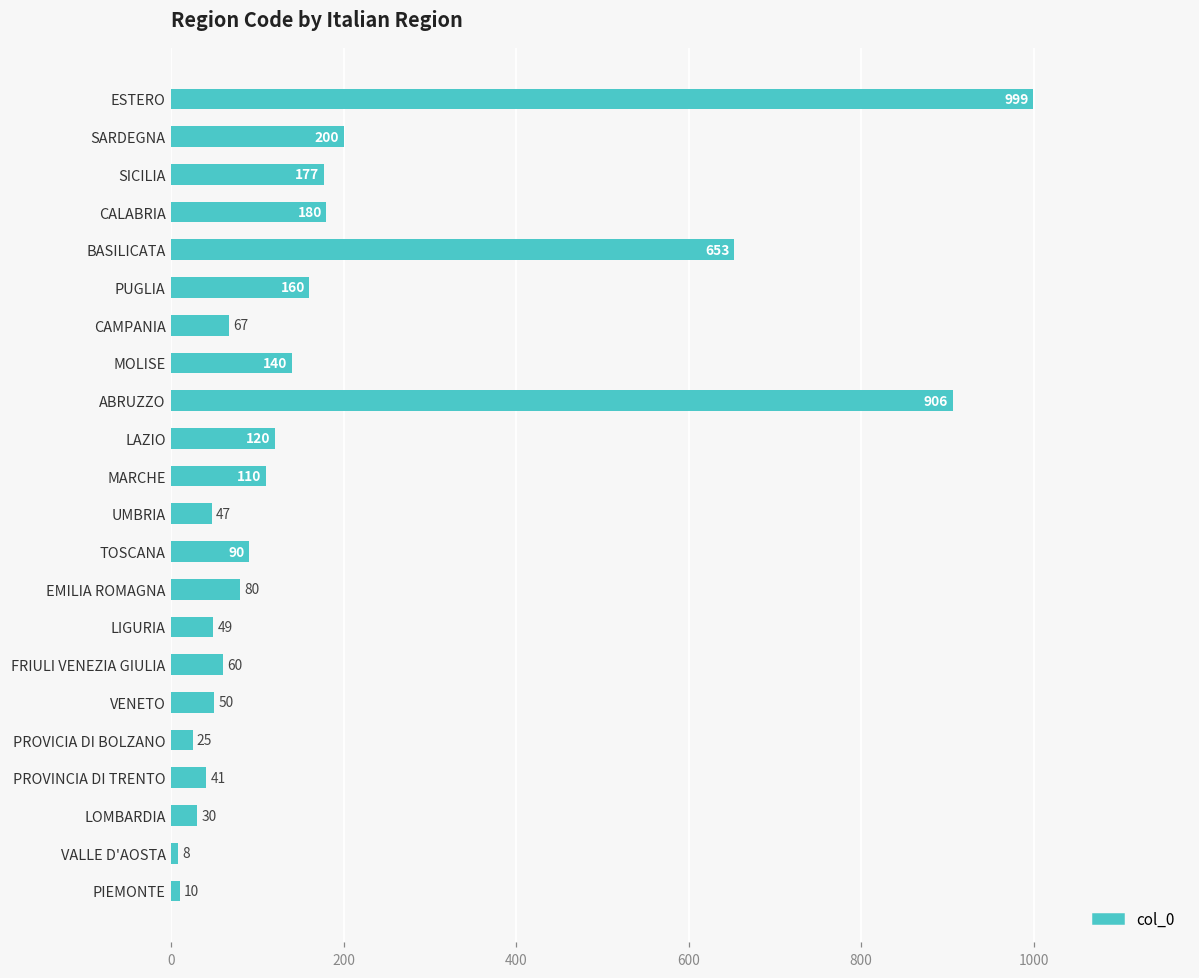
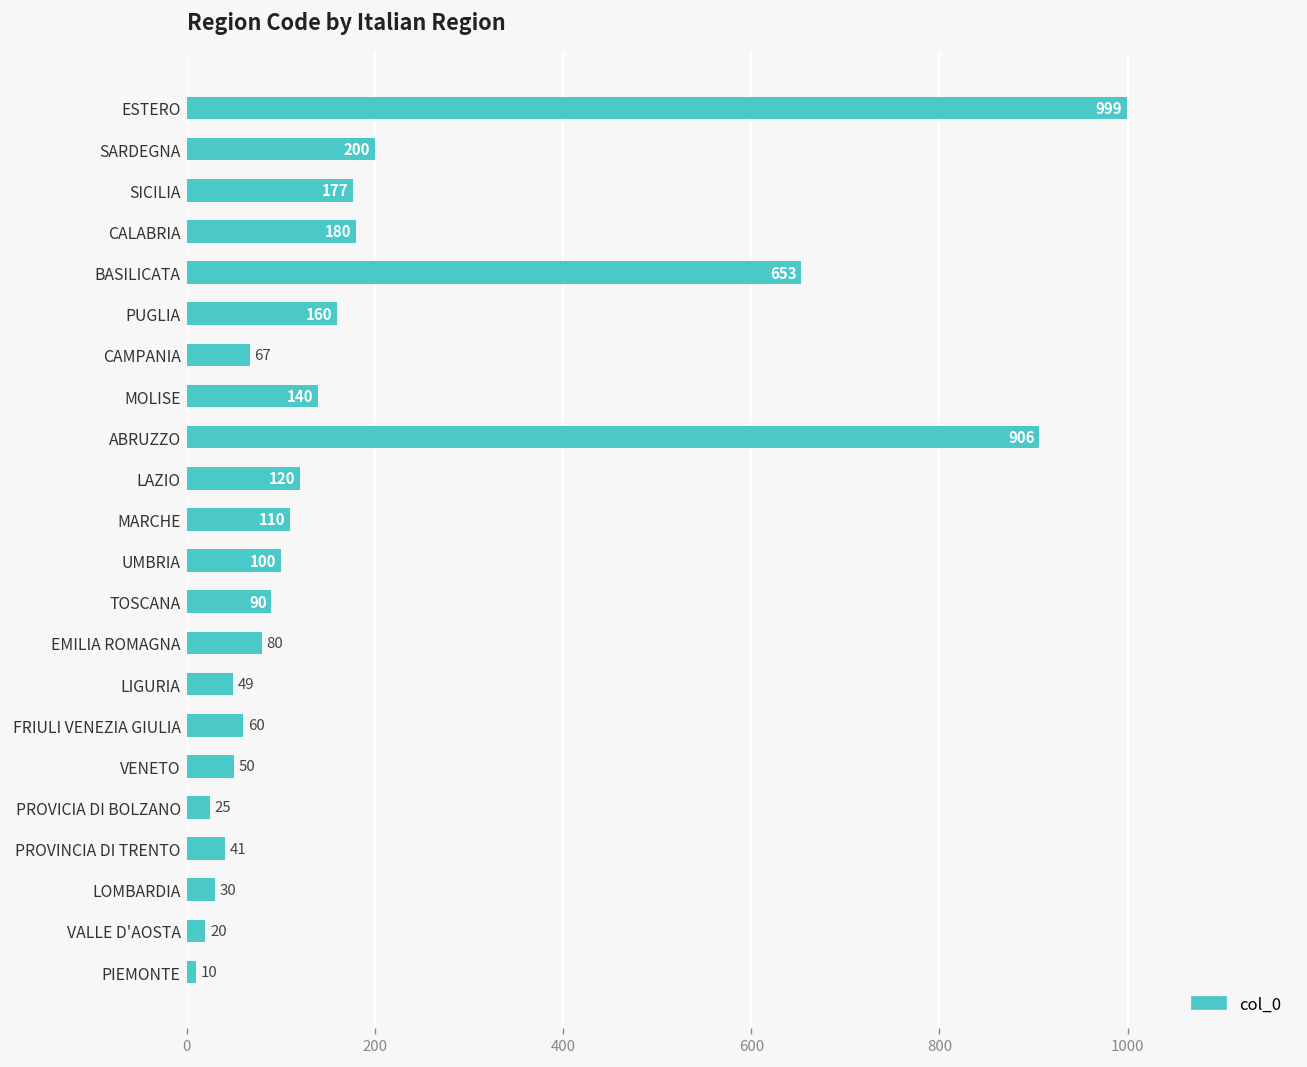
UMBRIA: 47 -> 100
VALLE D'AOSTA: 8 -> 20
